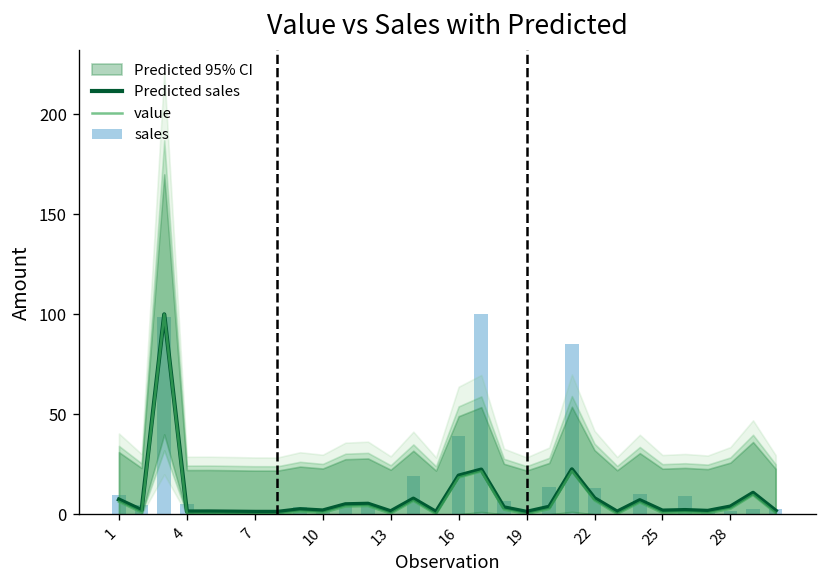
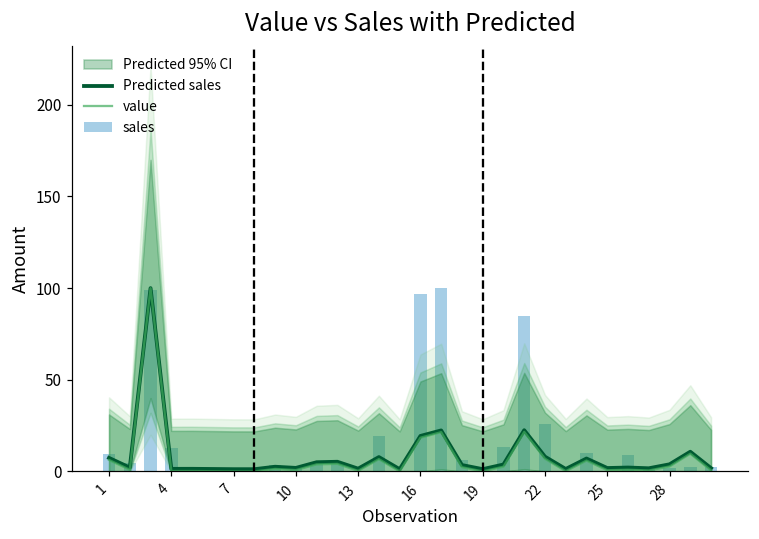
sales, 4: 5 -> 13
sales, 16: 39 -> 97
sales, 22: 13 -> 26
